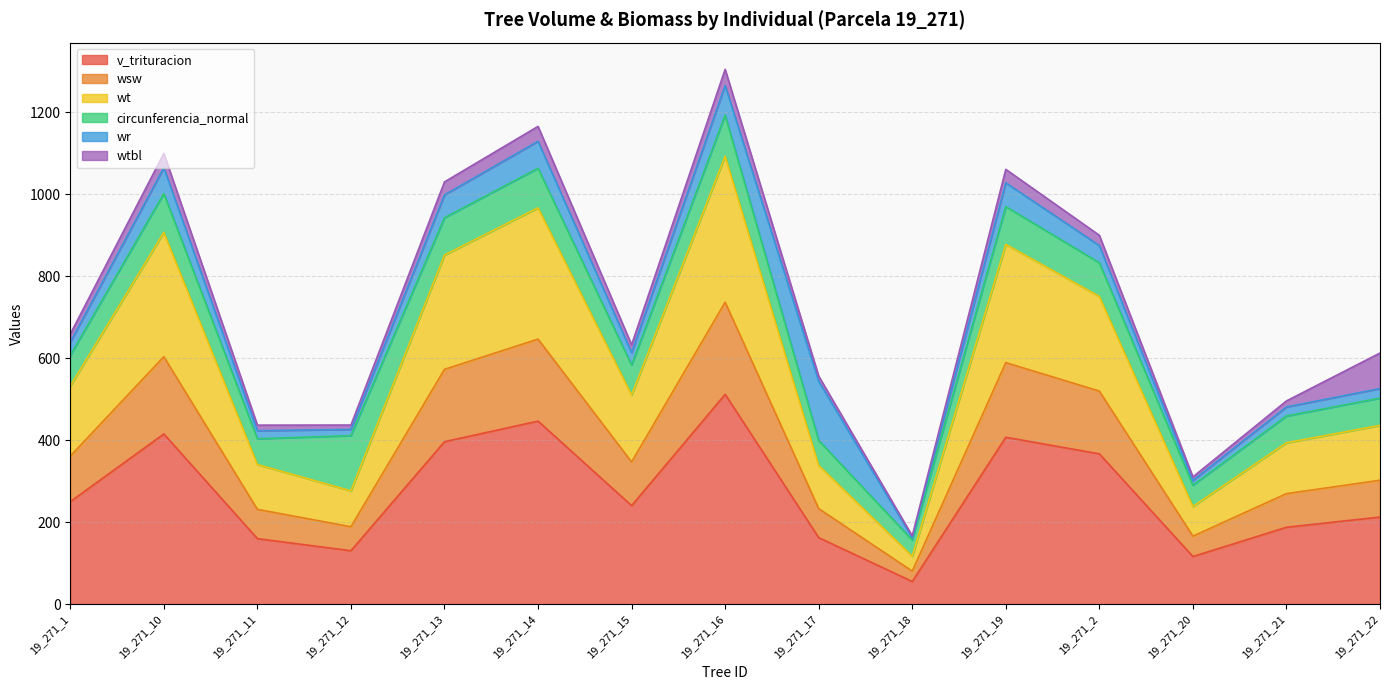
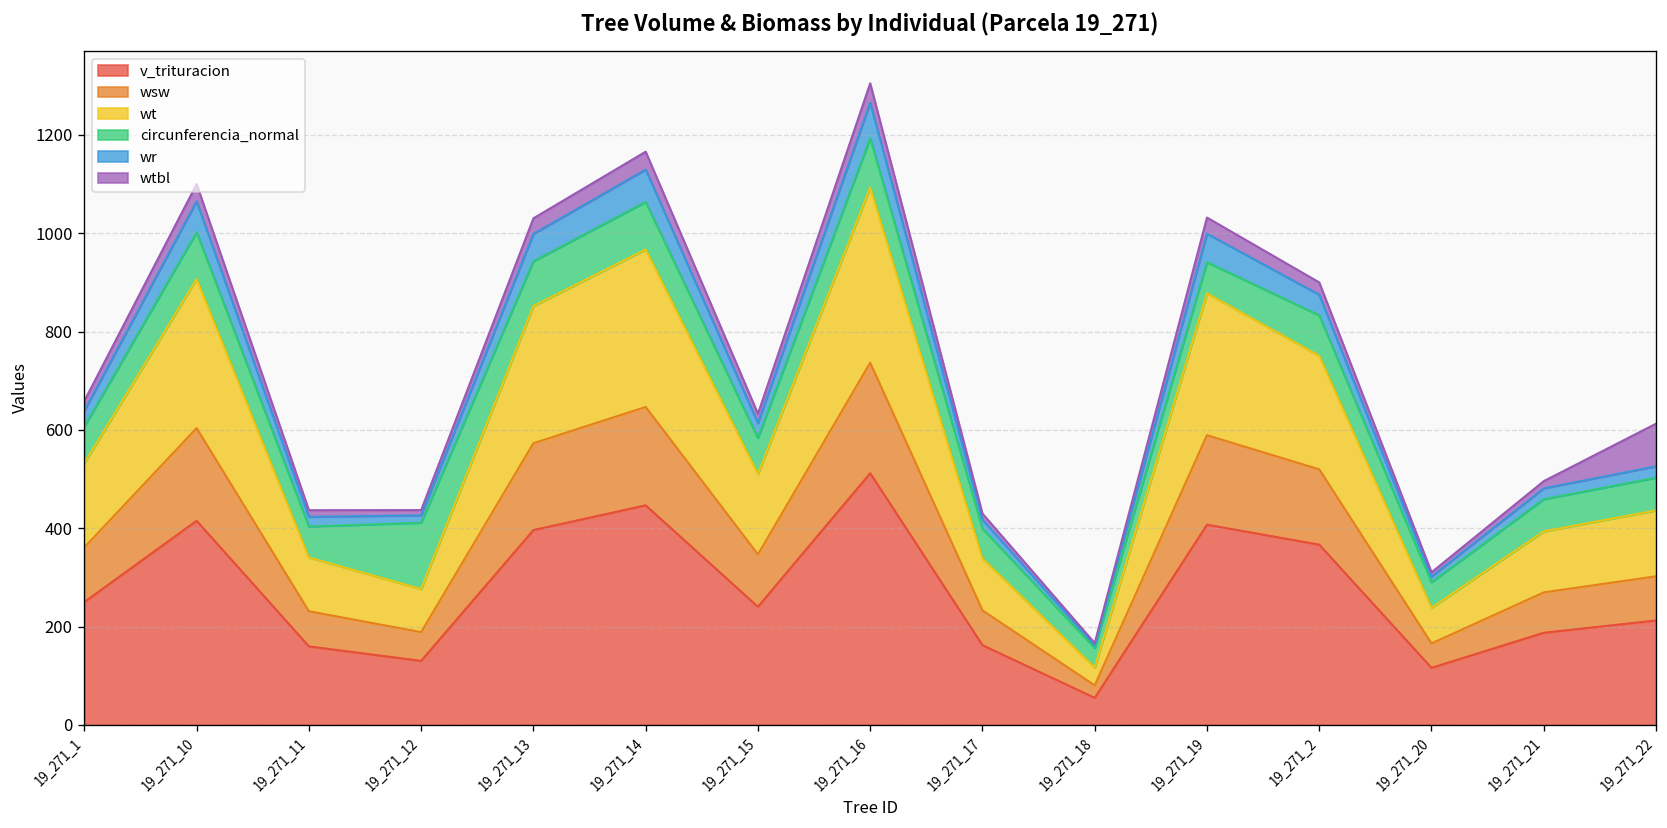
wr, 19_271_17: 140 -> 20
circunferencia_normal, 19_271_19: 90 -> 60
